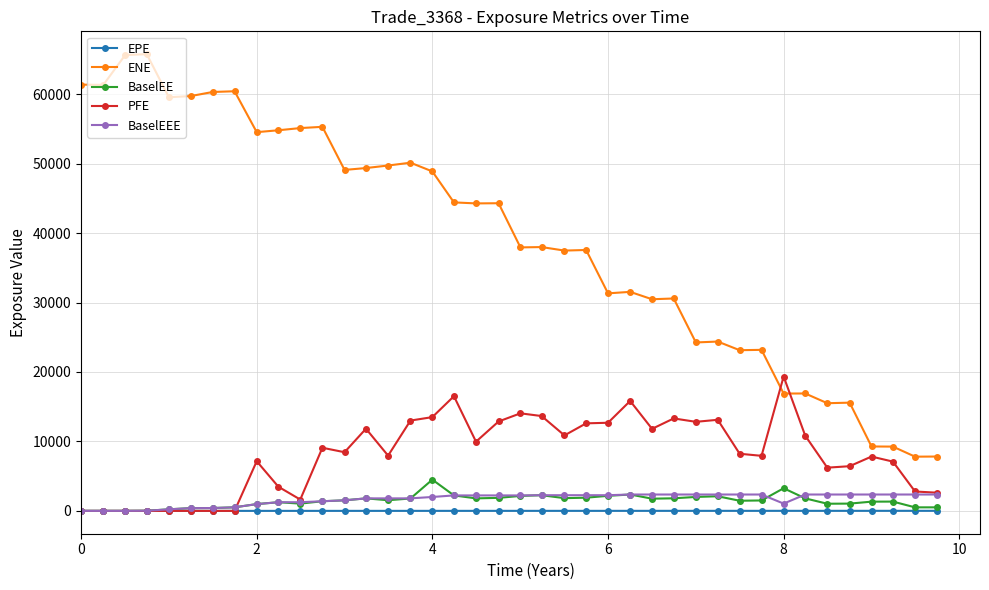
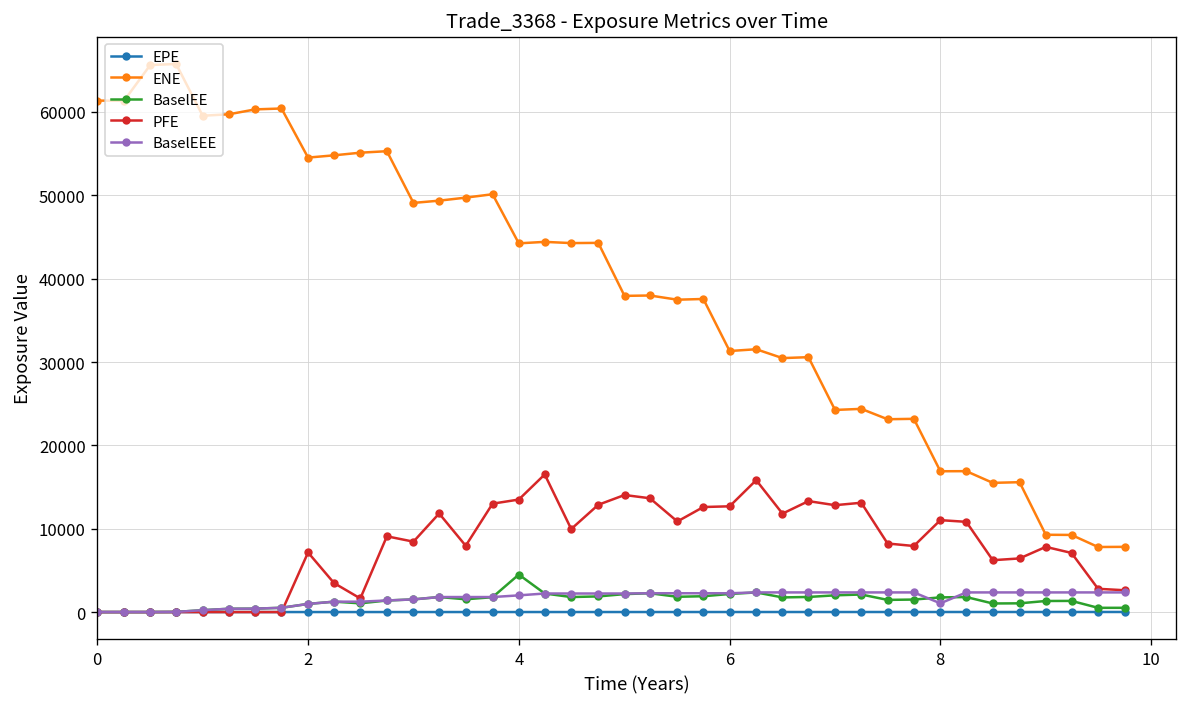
ENE, 4: 49000 -> 44000
BaselEE, 8: 3000 -> 2000
PFE, 8: 19000 -> 11000
